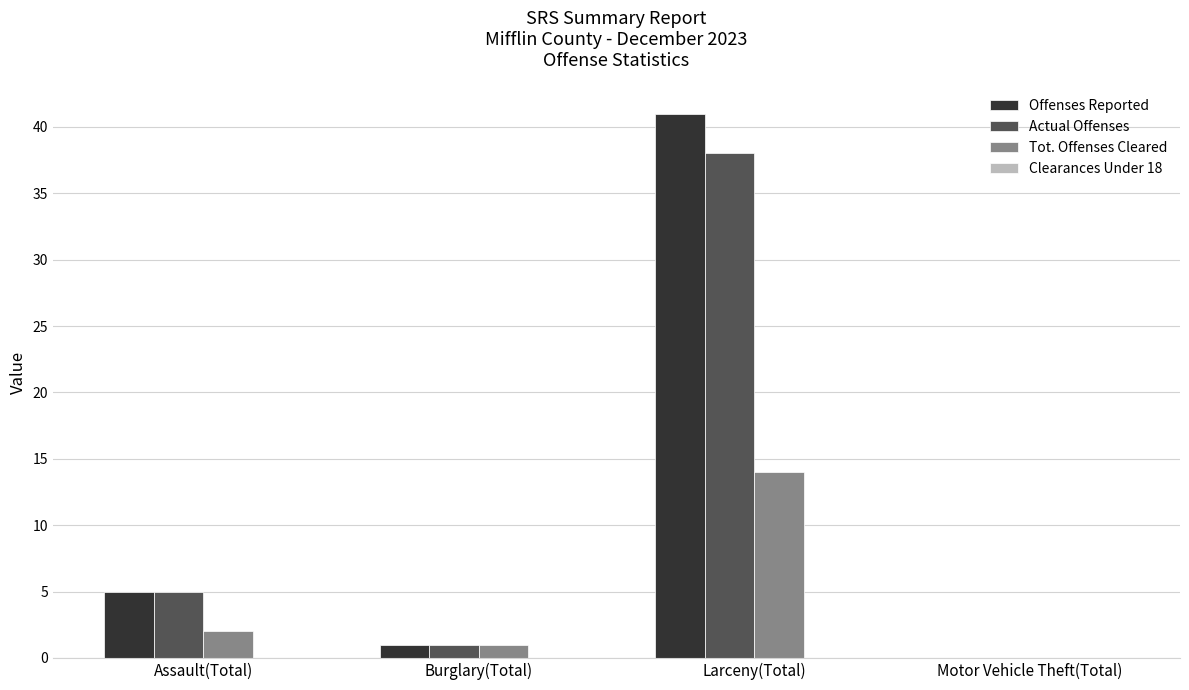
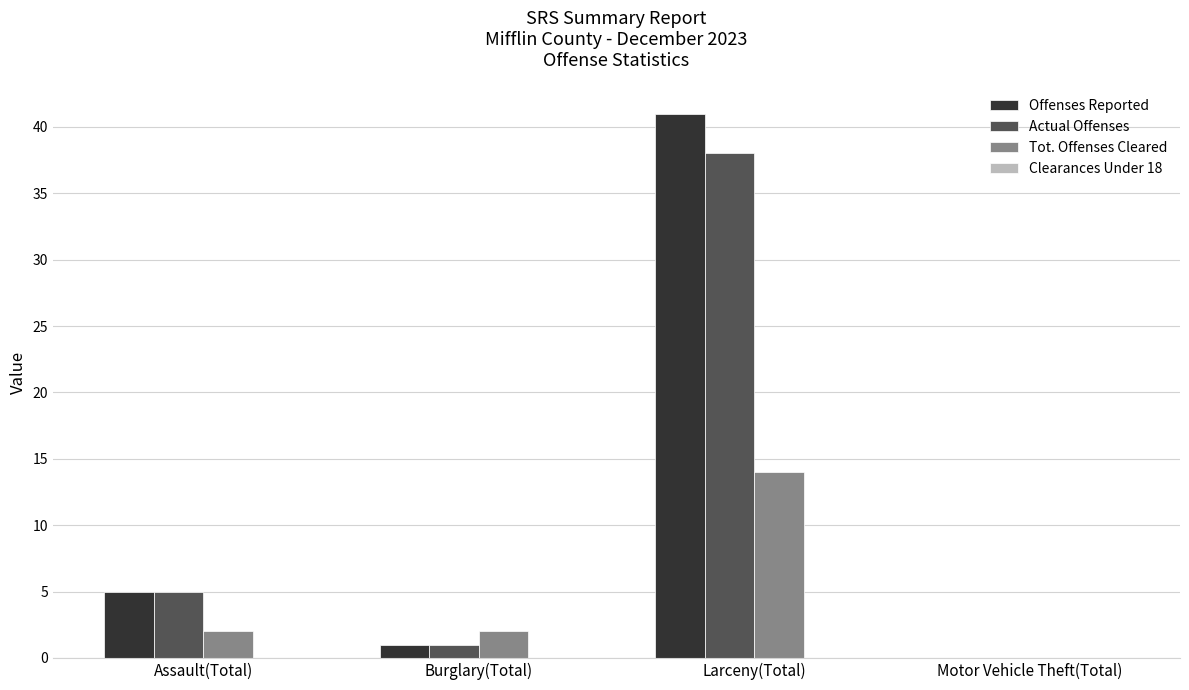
Tot. Offenses Cleared, Burglary(Total): 1 -> 2
